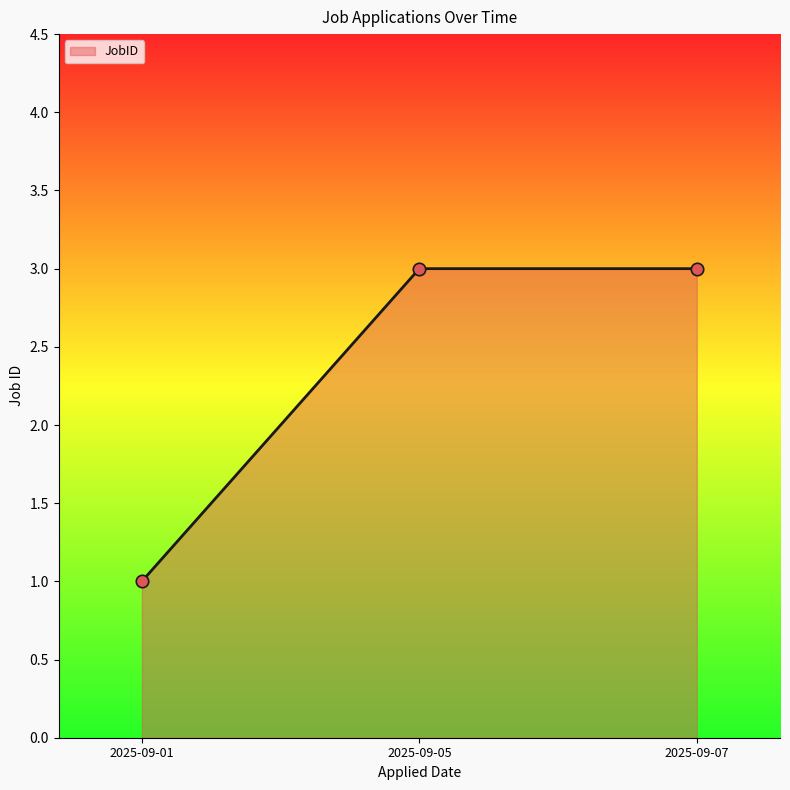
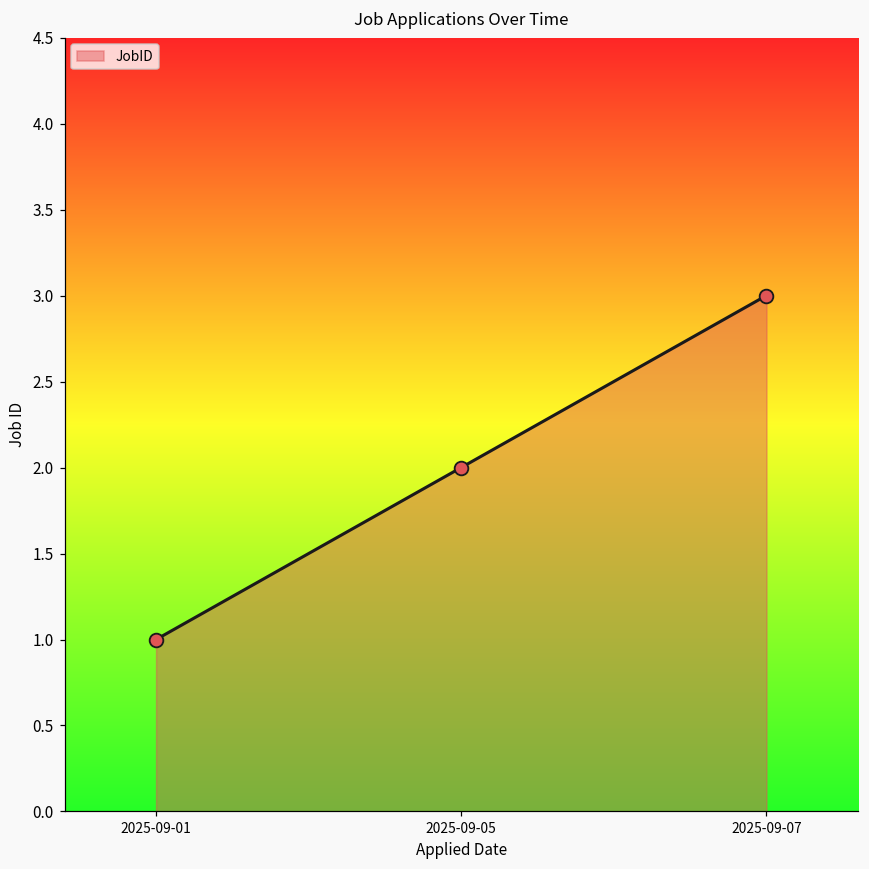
2025-09-05: 3 -> 2
